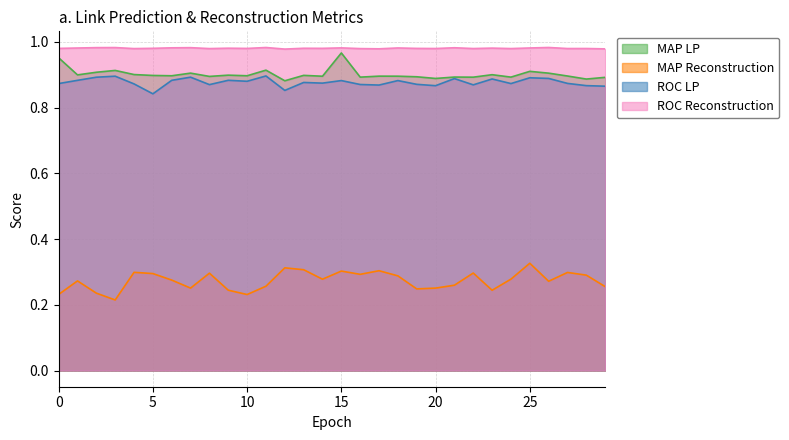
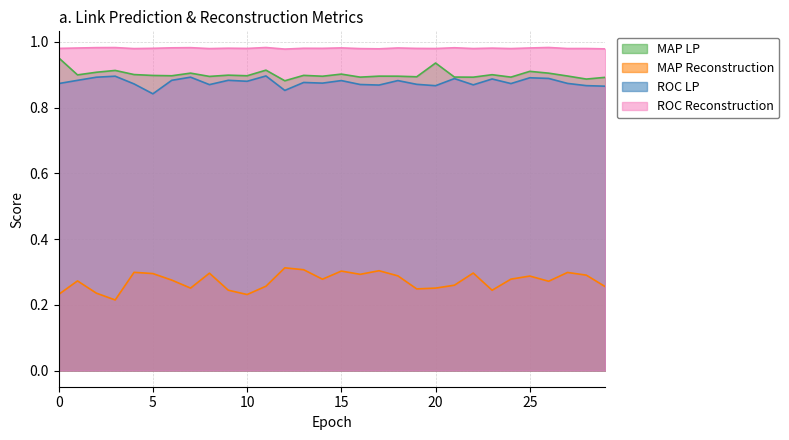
MAP LP, 15: 0.97 -> 0.90
MAP LP, 20: 0.89 -> 0.94
MAP Reconstruction, 25: 0.33 -> 0.29
